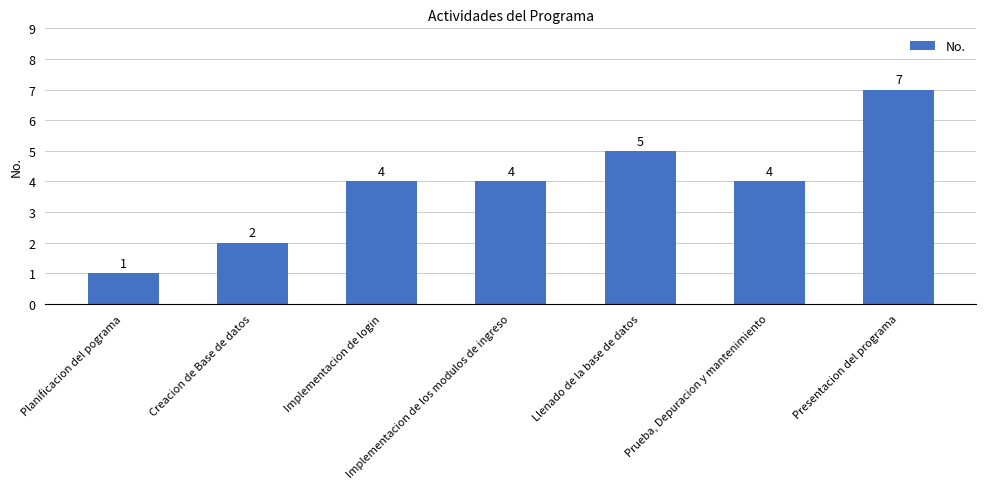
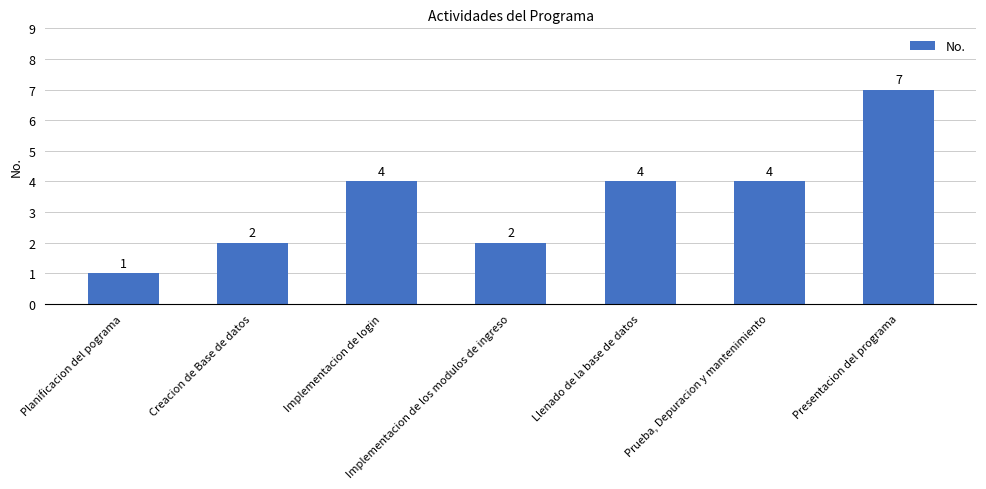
Implementacion de los modulos de ingreso: 4 -> 2
Llenado de la base de datos: 5 -> 4
